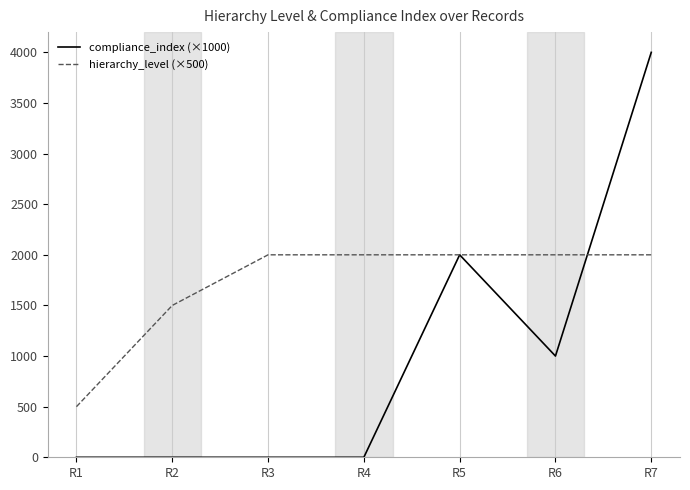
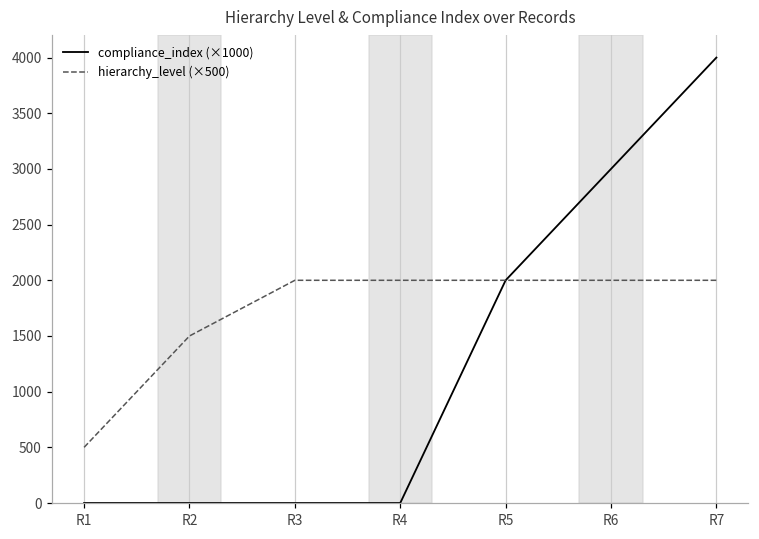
compliance_index (×1000), R6: 1000 -> 3000
